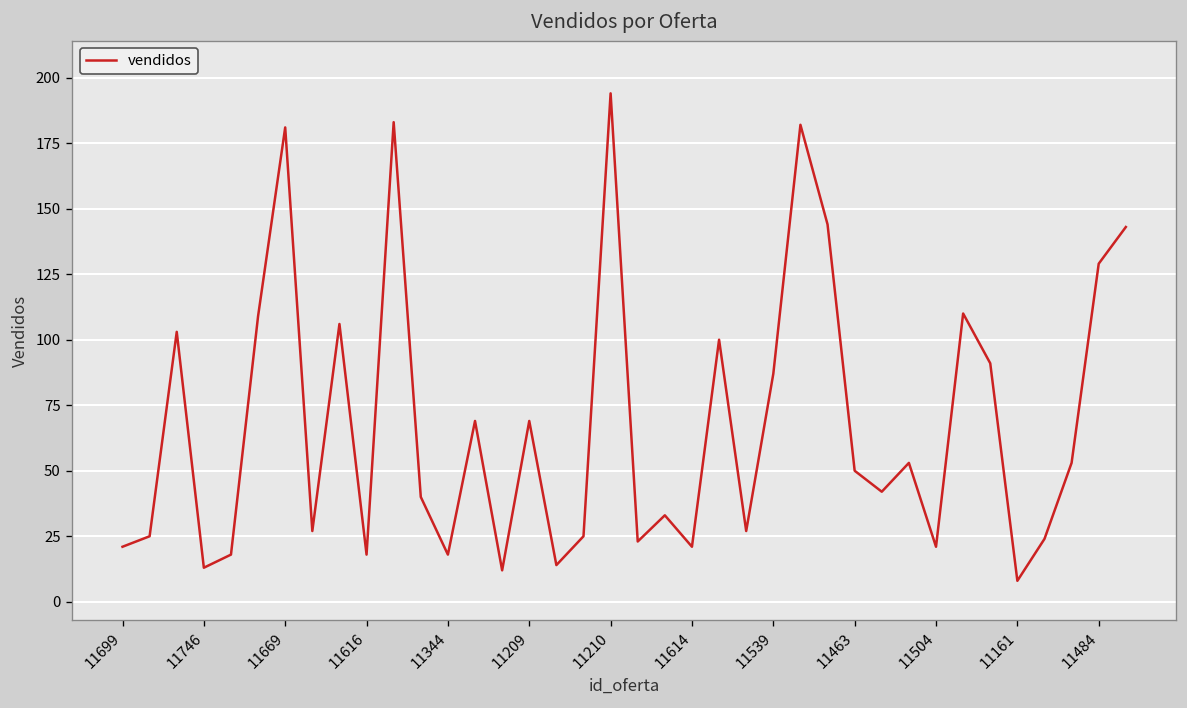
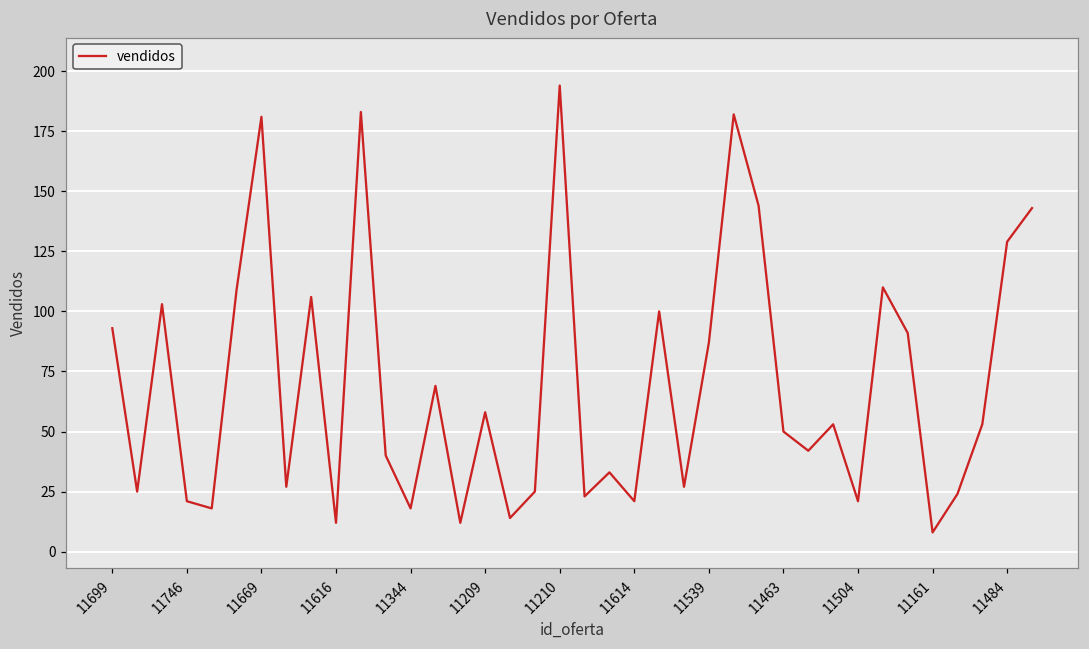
11699: 21 -> 93
11746: 13 -> 21
11616: 18 -> 12
11209: 69 -> 58
